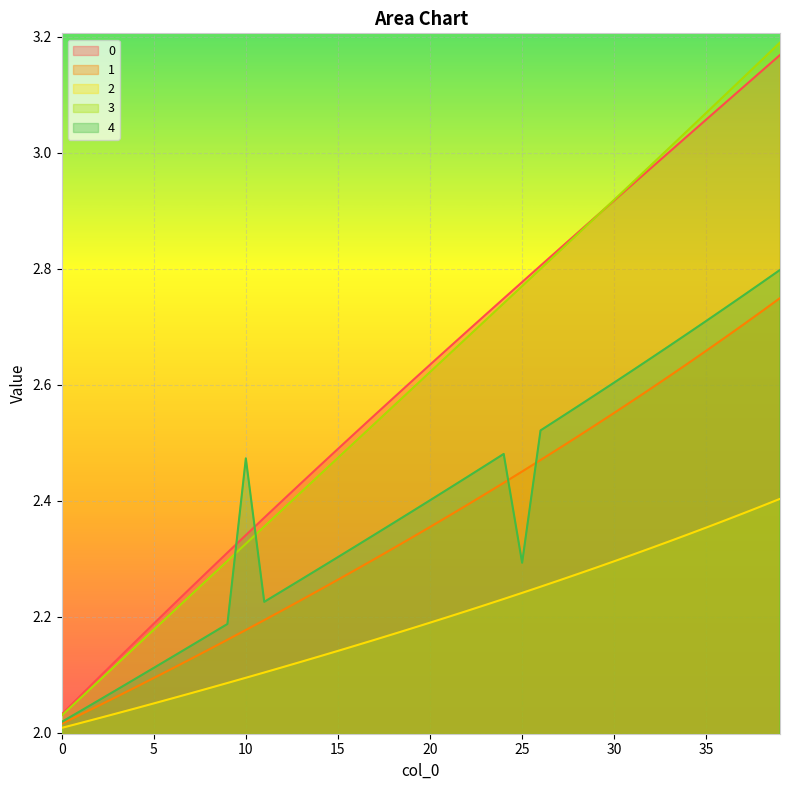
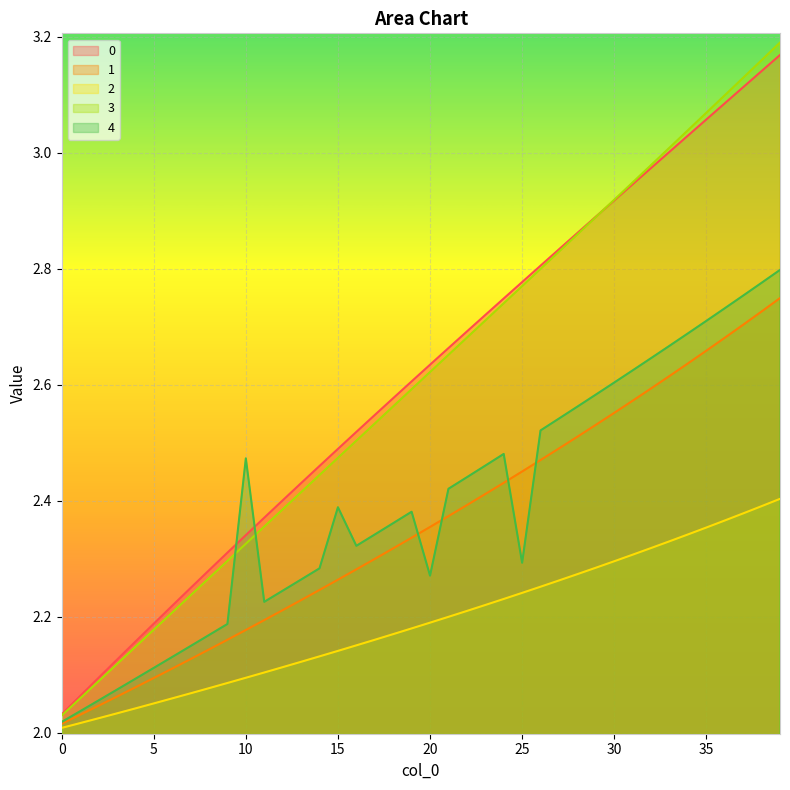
4, 15: 2.30 -> 2.39
4, 20: 2.40 -> 2.27
